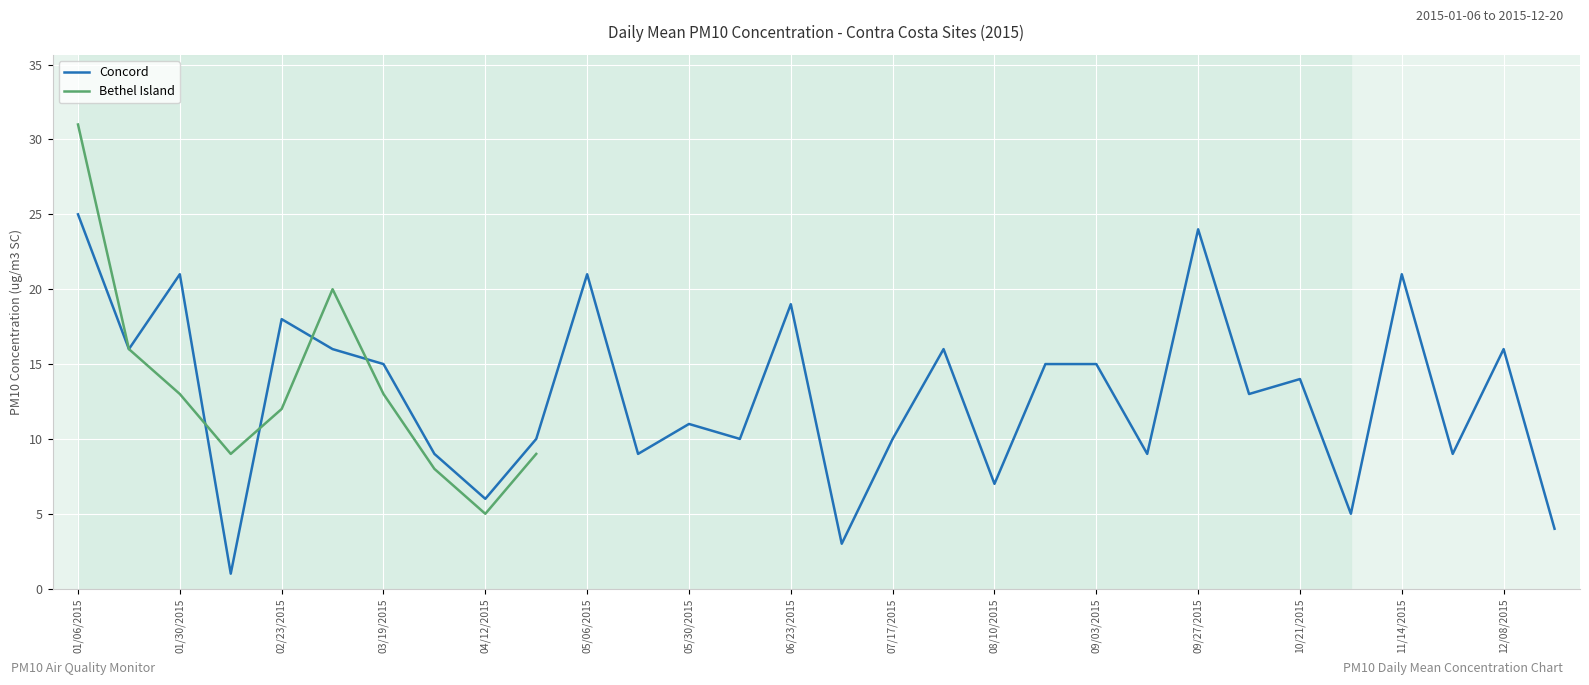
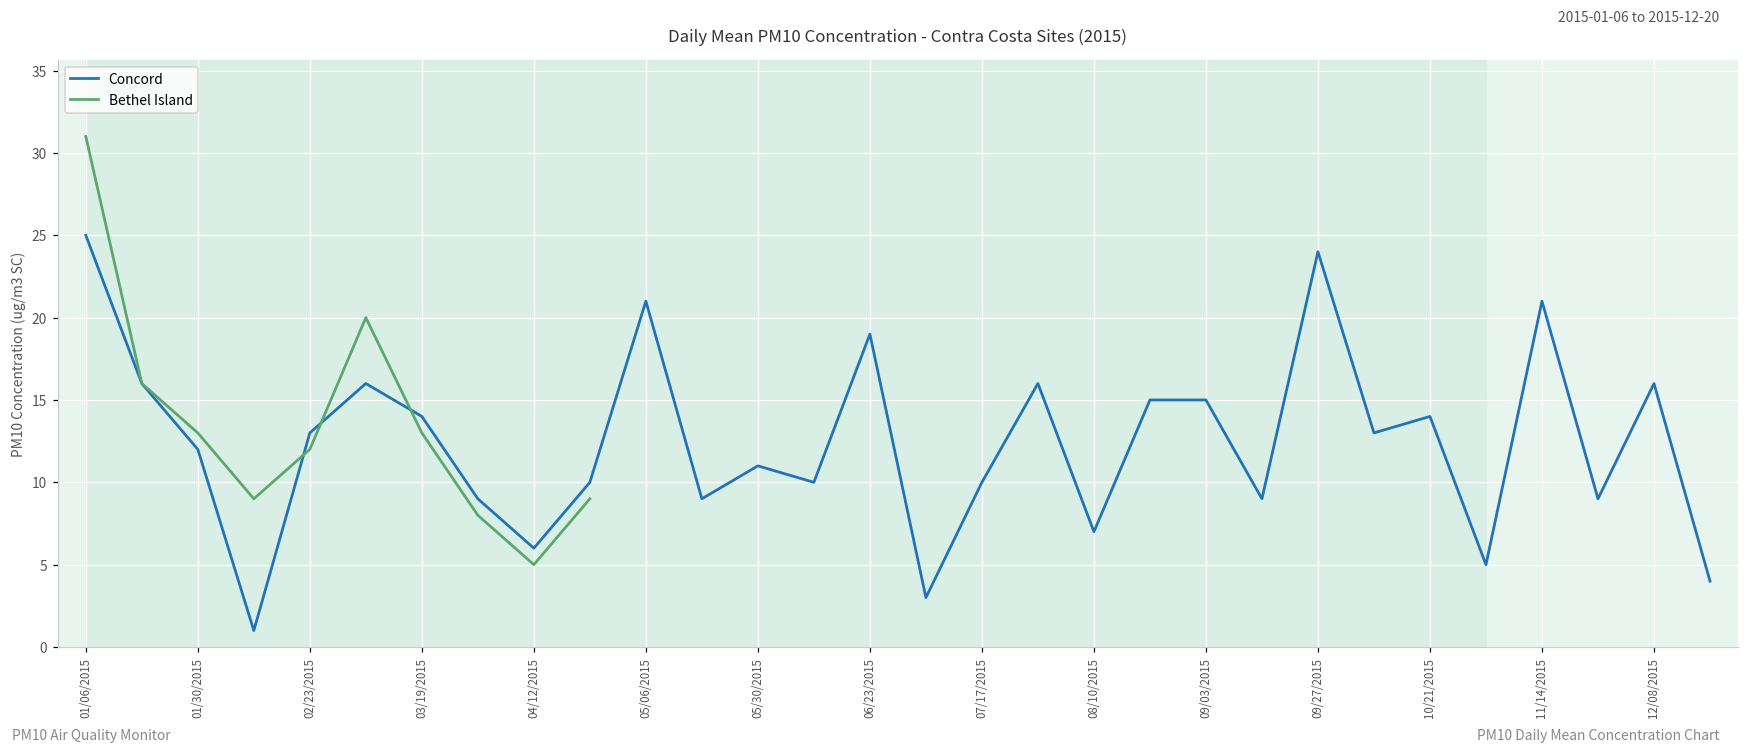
Concord, 01/30/2015: 21 -> 12
Concord, 02/23/2015: 18 -> 13
Concord, 03/19/2015: 15 -> 14
